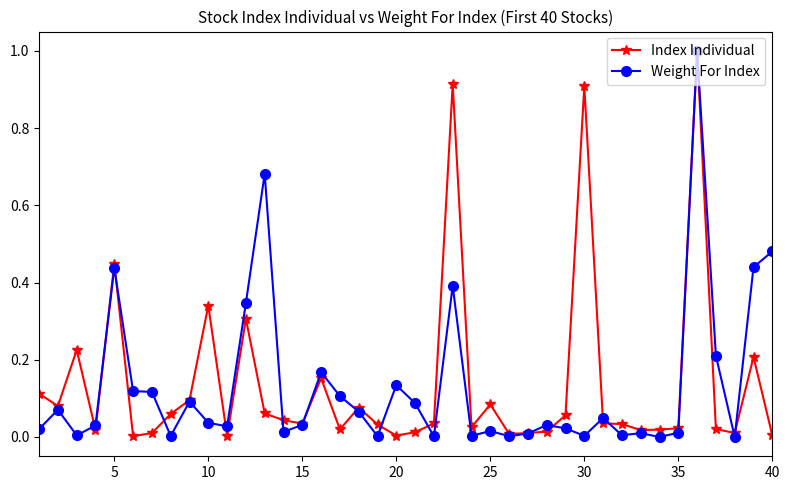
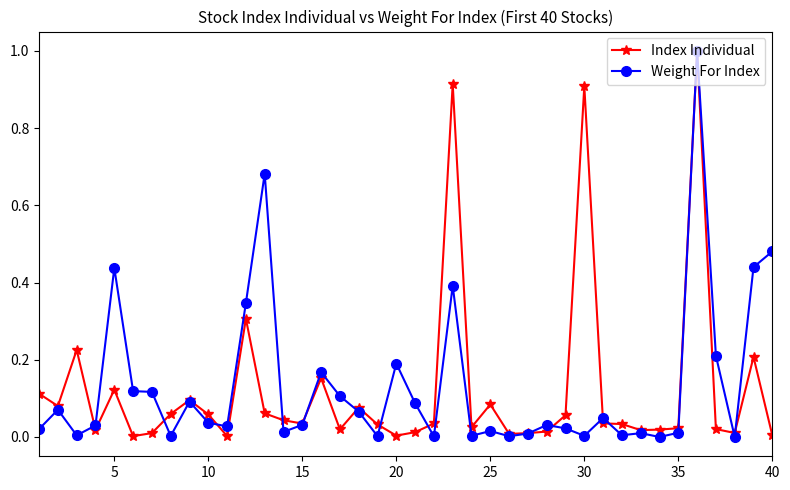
Index Individual, 5: 0.45 -> 0.12
Index Individual, 10: 0.34 -> 0.06
Weight For Index, 20: 0.13 -> 0.19
